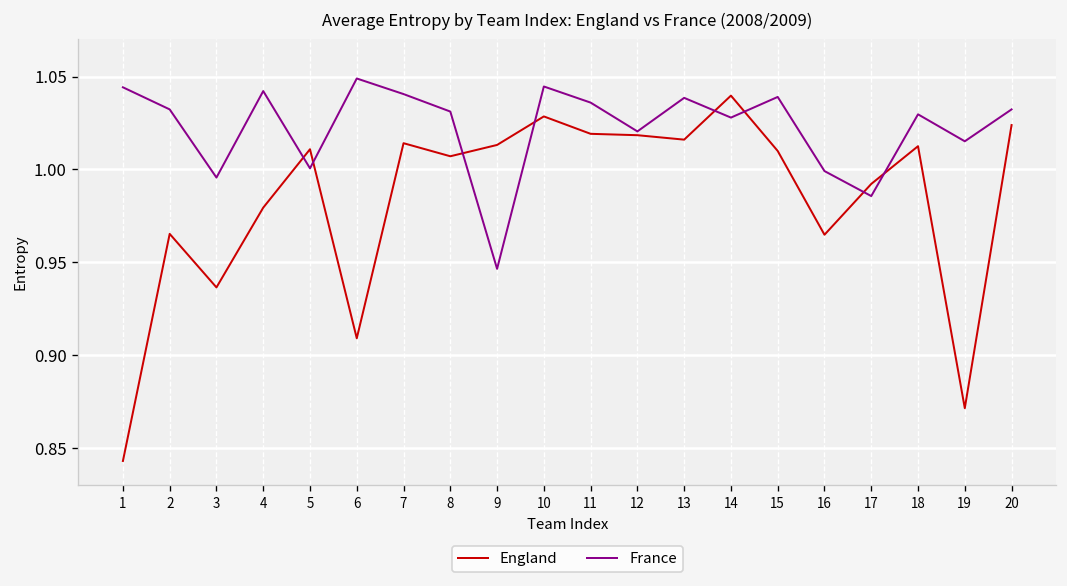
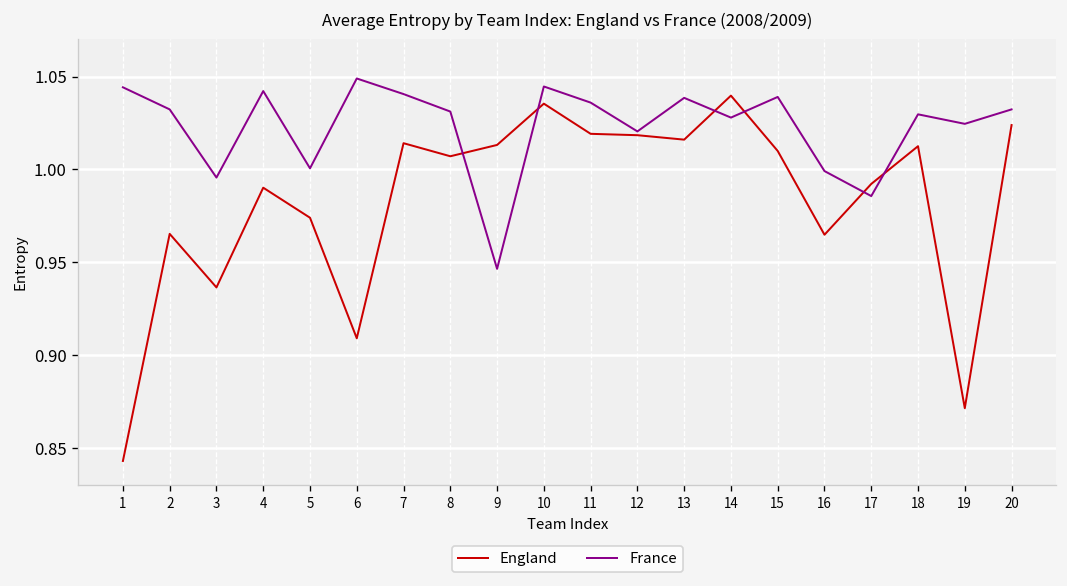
England, 4: 0.979 -> 0.990
England, 5: 1.011 -> 0.974
England, 10: 1.029 -> 1.035
France, 19: 1.015 -> 1.025
